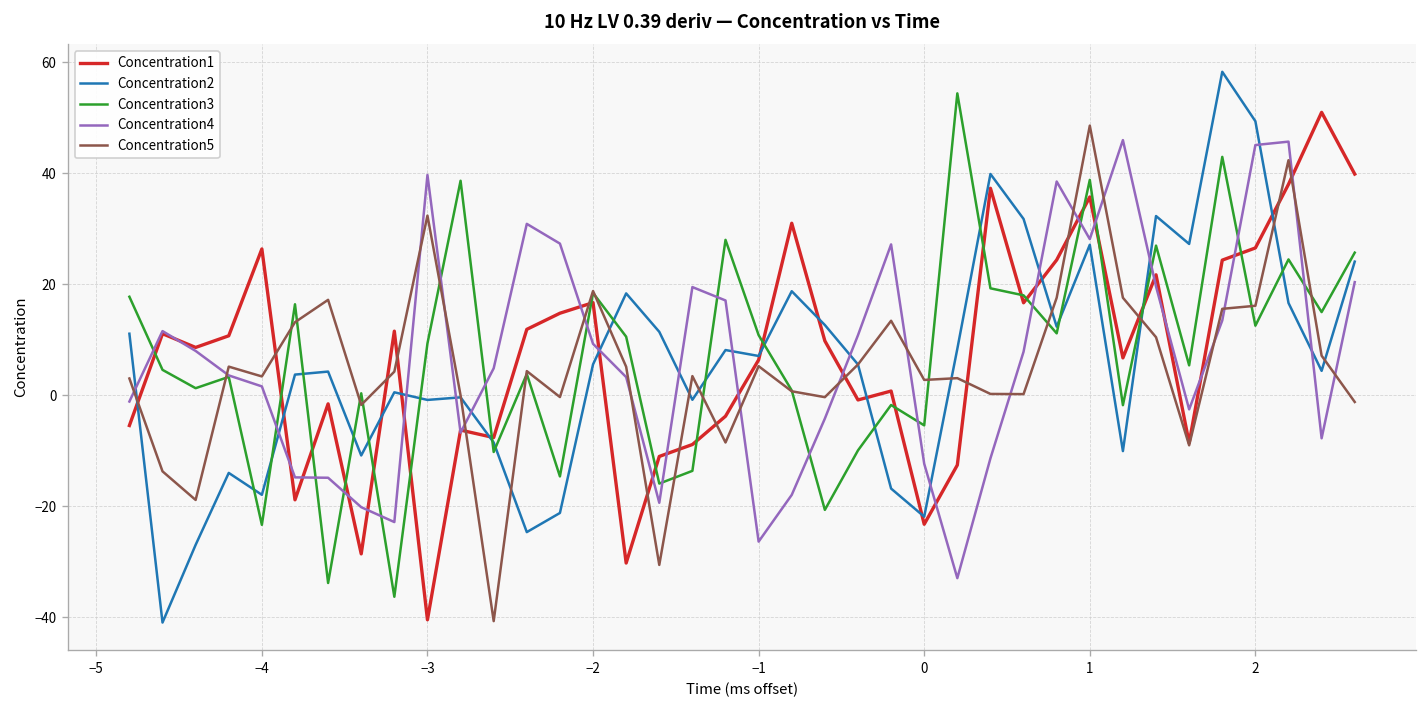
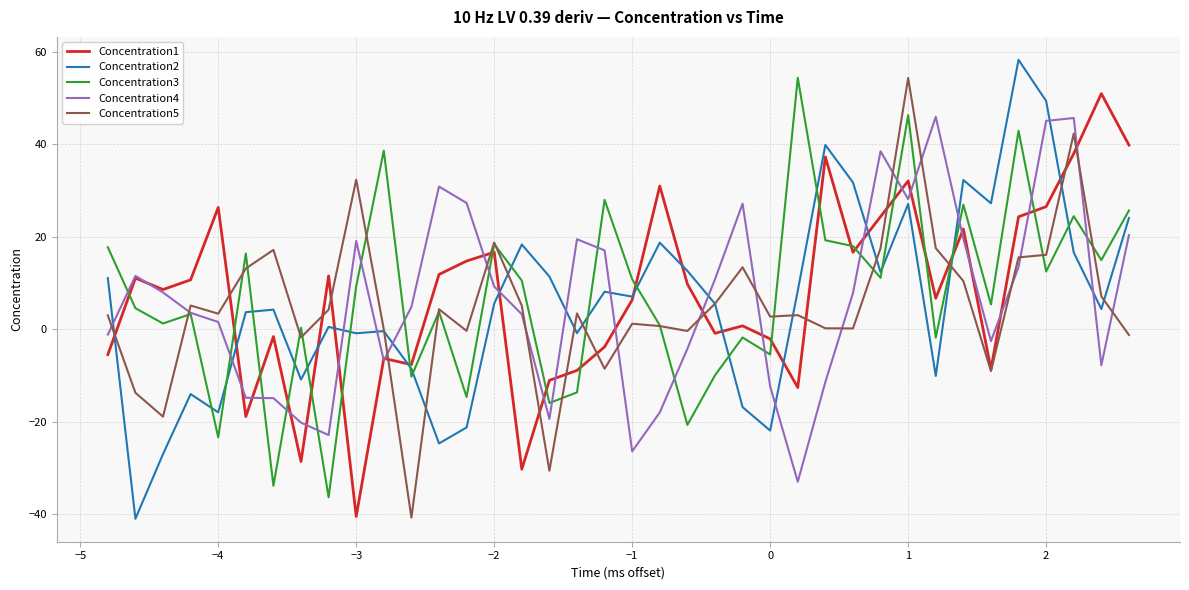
Concentration4, −3: 40 -> 19
Concentration5, −1: 5 -> 1
Concentration1, 0: -23 -> -2
Concentration1, 1: 36 -> 32
Concentration3, 1: 39 -> 46
Concentration5, 1: 49 -> 54
